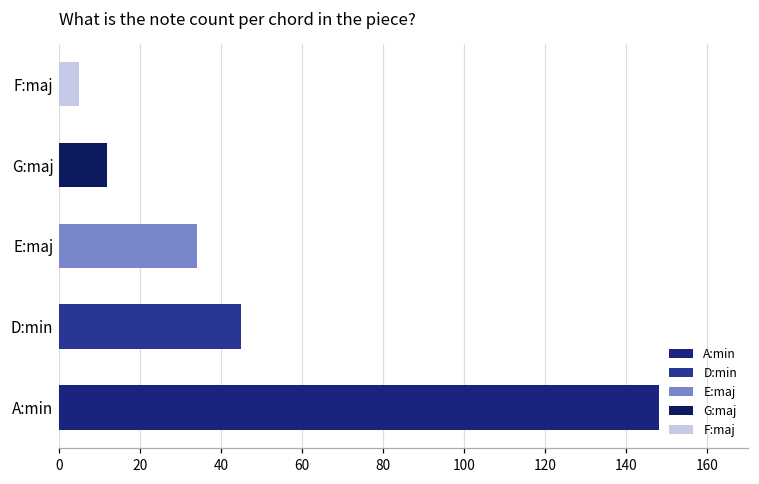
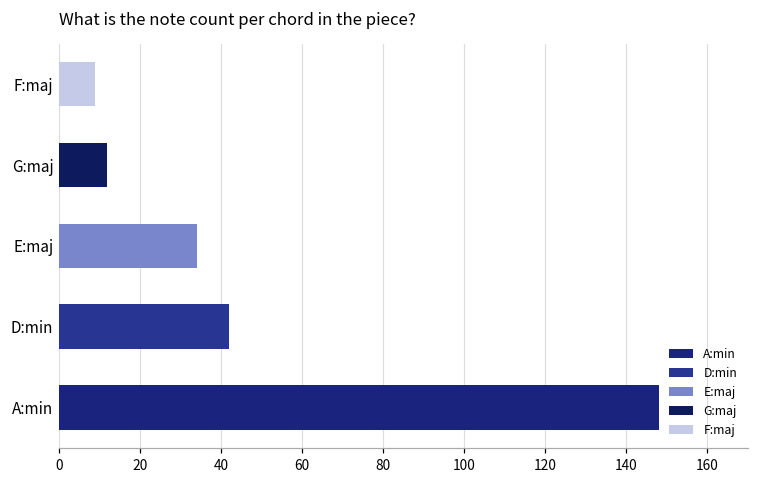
F:maj: 5 -> 9
D:min: 45 -> 42
